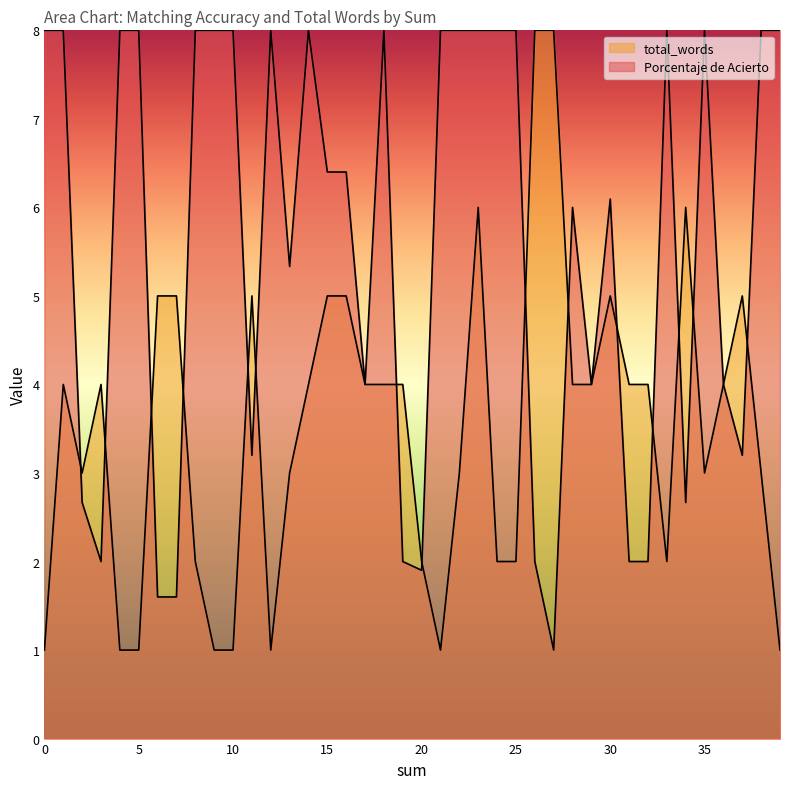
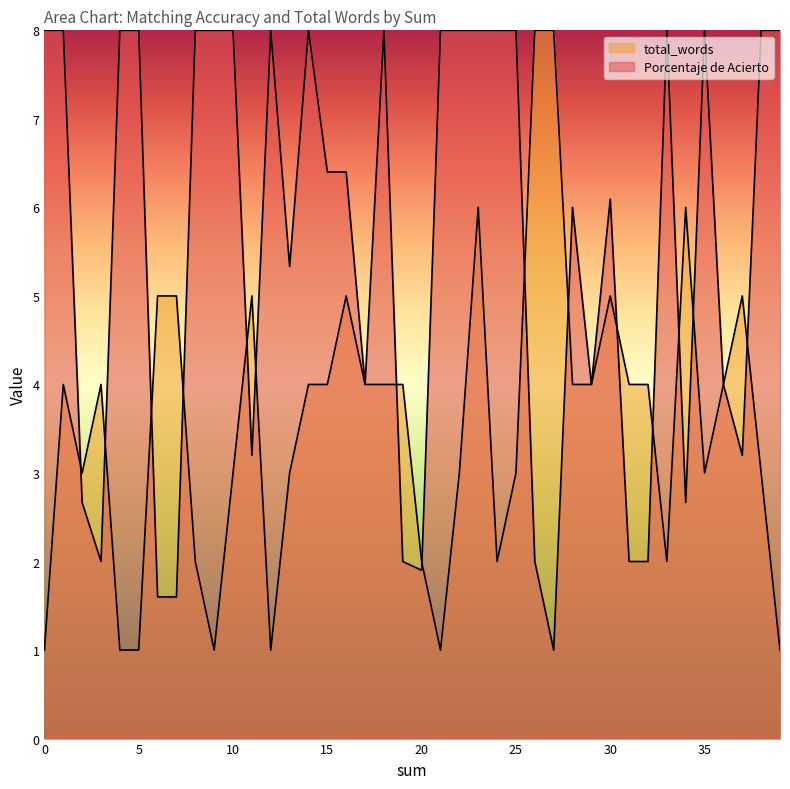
total_words, 10: 1 -> 3
total_words, 15: 5 -> 4
total_words, 25: 2 -> 3
